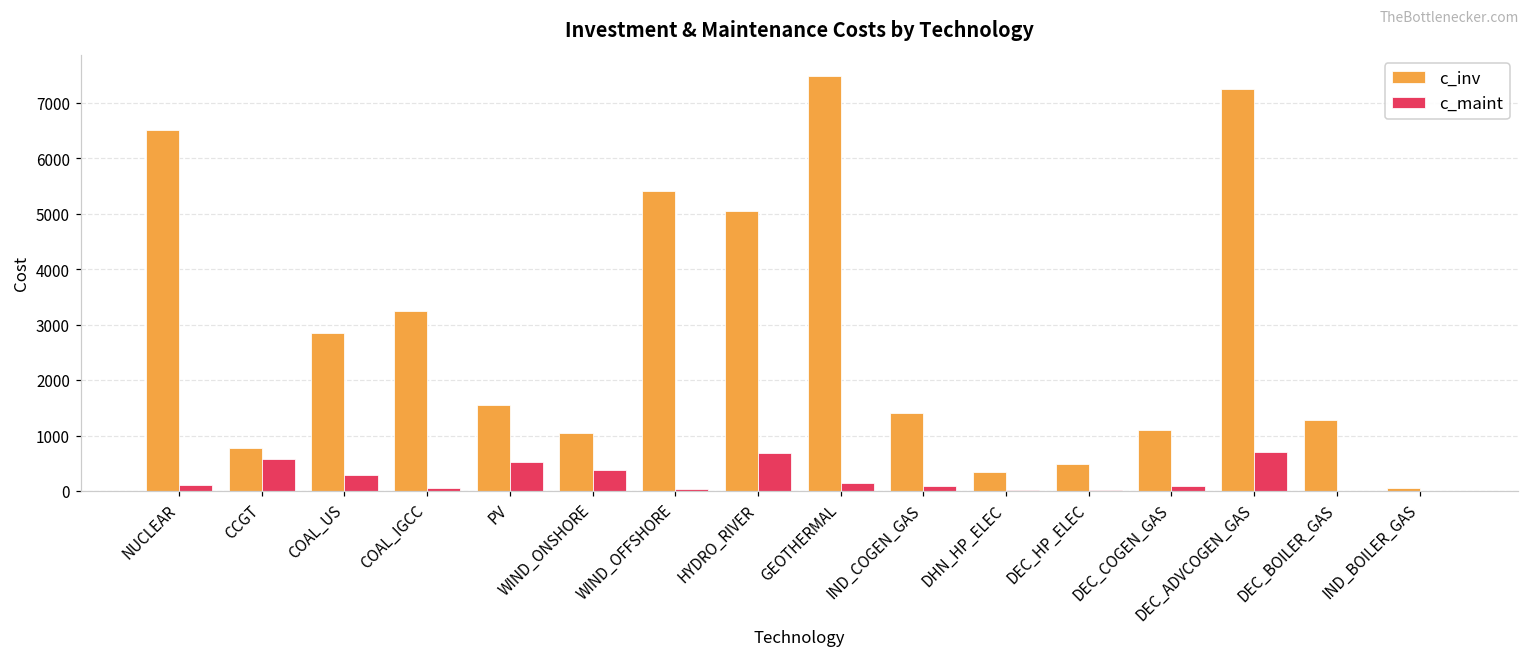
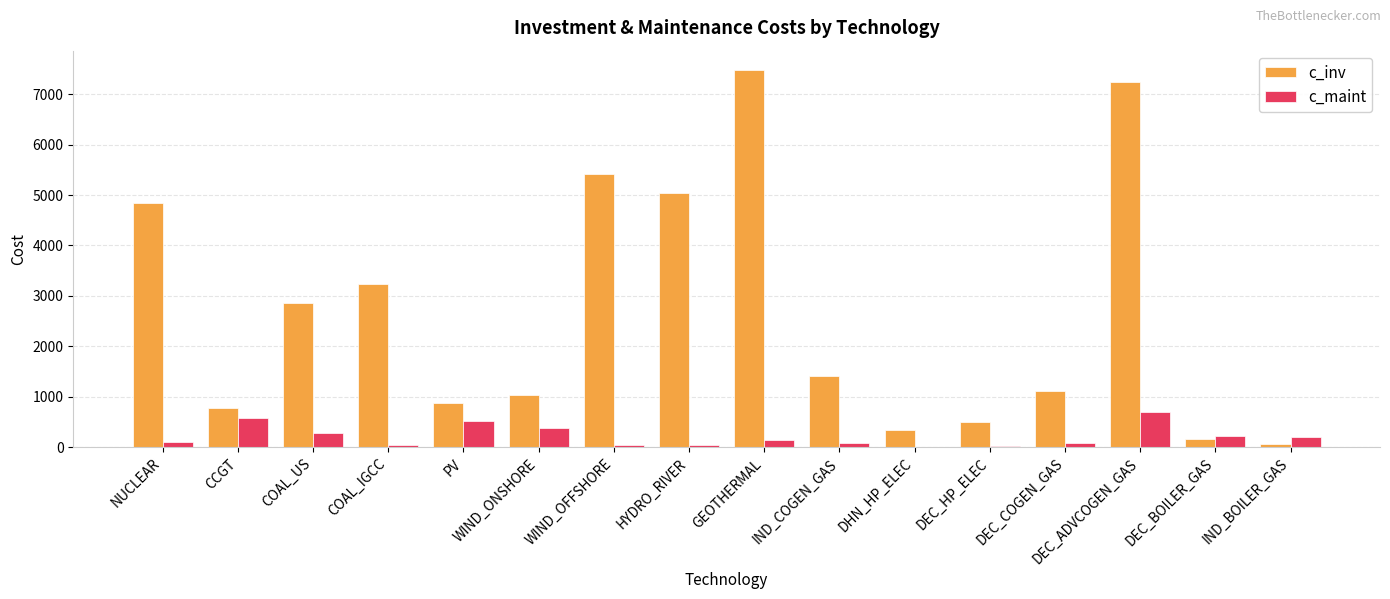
c_inv, NUCLEAR: 6500 -> 4800
c_inv, PV: 1500 -> 900
c_maint, HYDRO_RIVER: 700 -> 100
c_inv, DEC_BOILER_GAS: 1300 -> 200
c_maint, DEC_BOILER_GAS: 0 -> 200
c_maint, IND_BOILER_GAS: 0 -> 200
